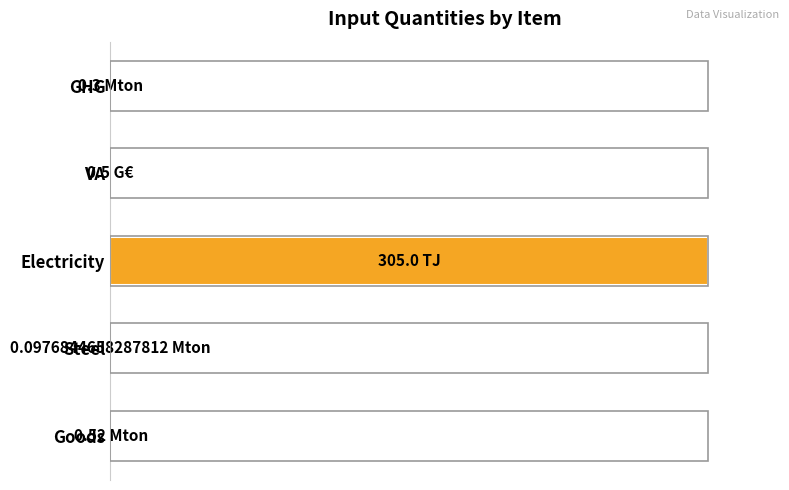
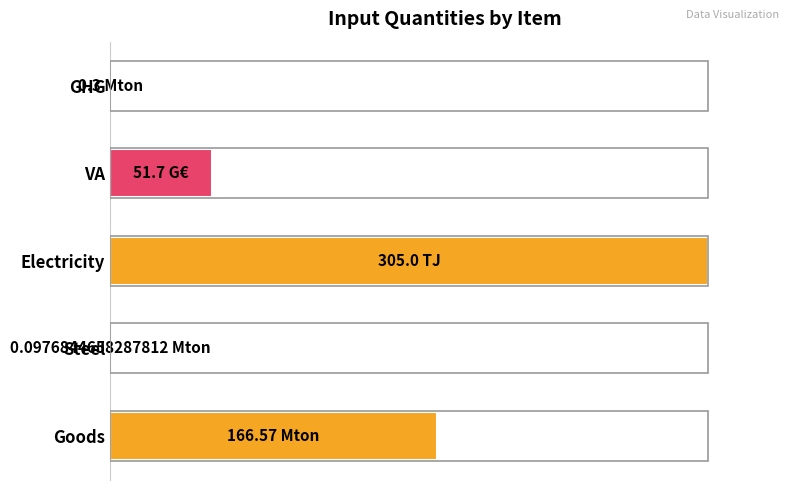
VA: 0.5 -> 51.7
Goods: 0.52 -> 166.57
